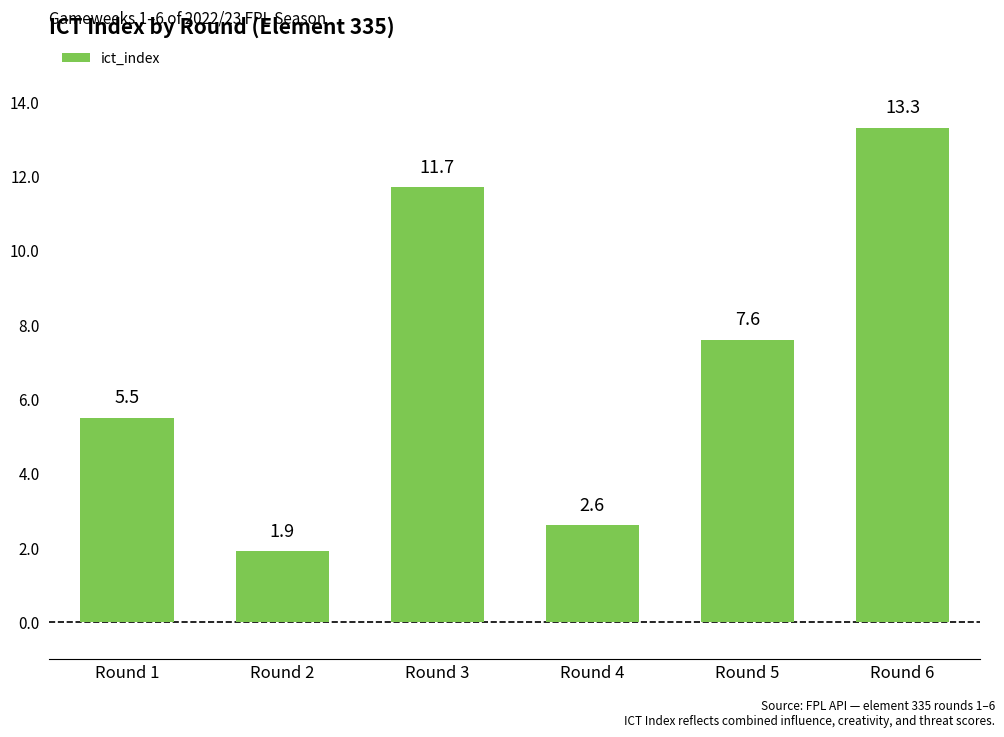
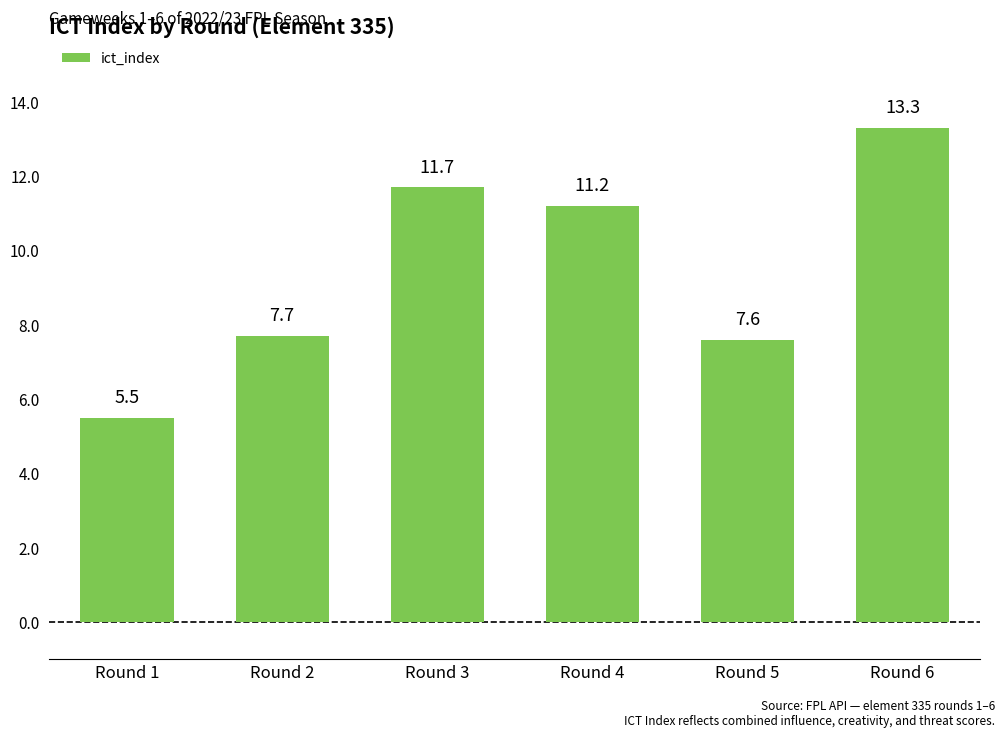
Round 2: 1.9 -> 7.7
Round 4: 2.6 -> 11.2
